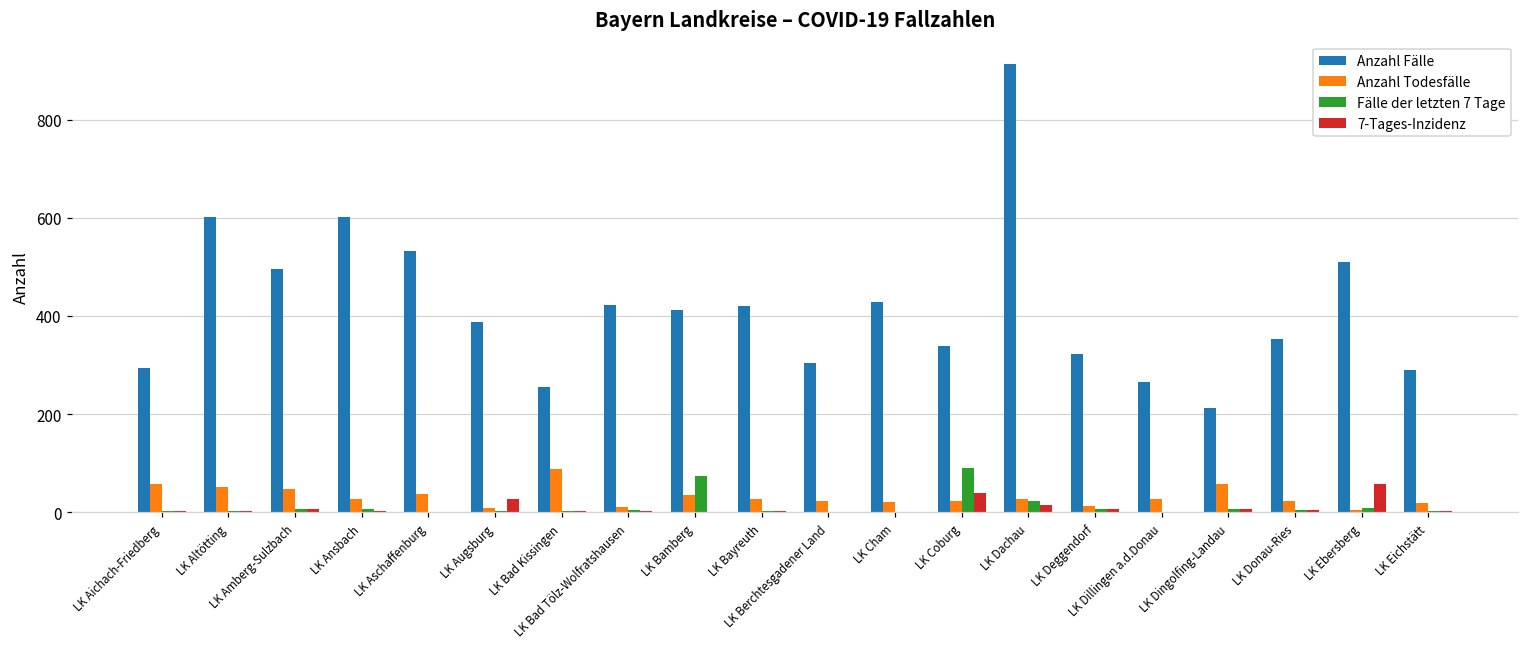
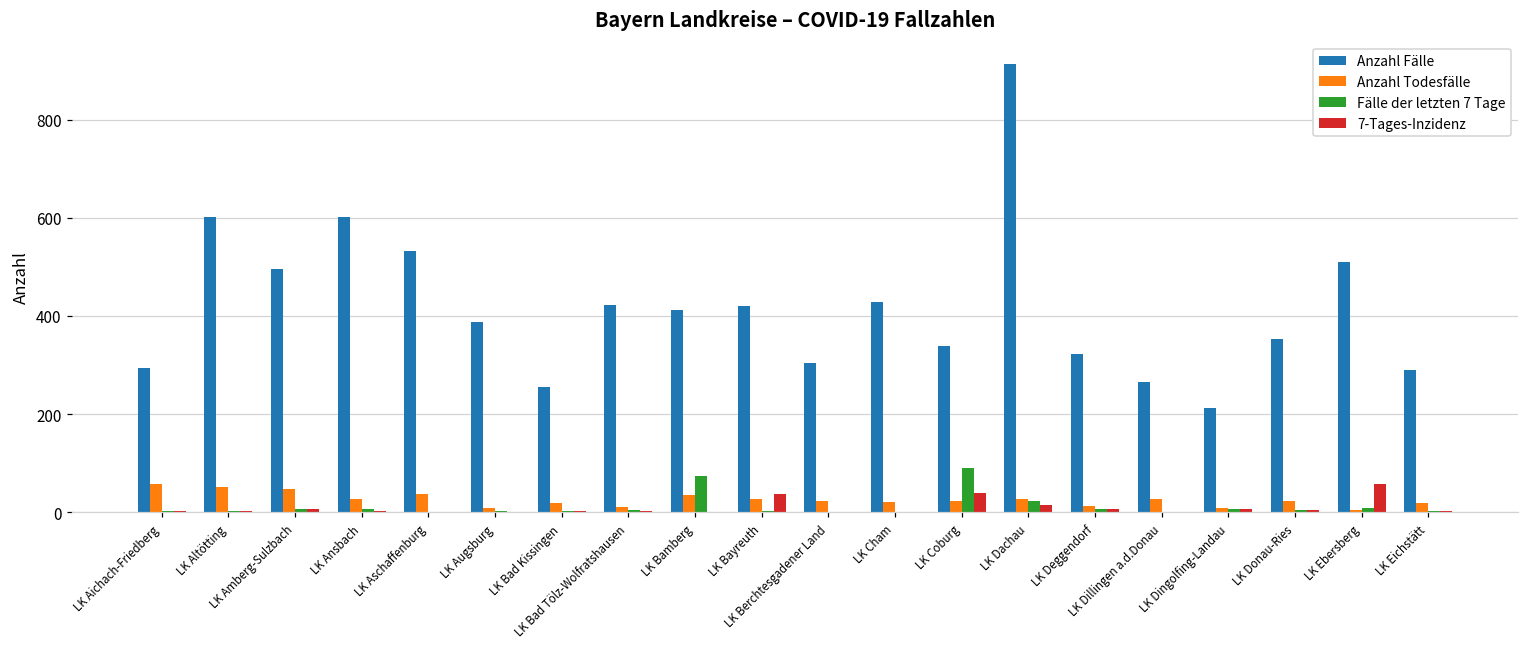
7-Tages-Inzidenz, LK Augsburg: 30 -> 0
Anzahl Todesfälle, LK Bad Kissingen: 90 -> 20
7-Tages-Inzidenz, LK Bayreuth: 0 -> 40
Anzahl Todesfälle, LK Dingolfing-Landau: 60 -> 10
